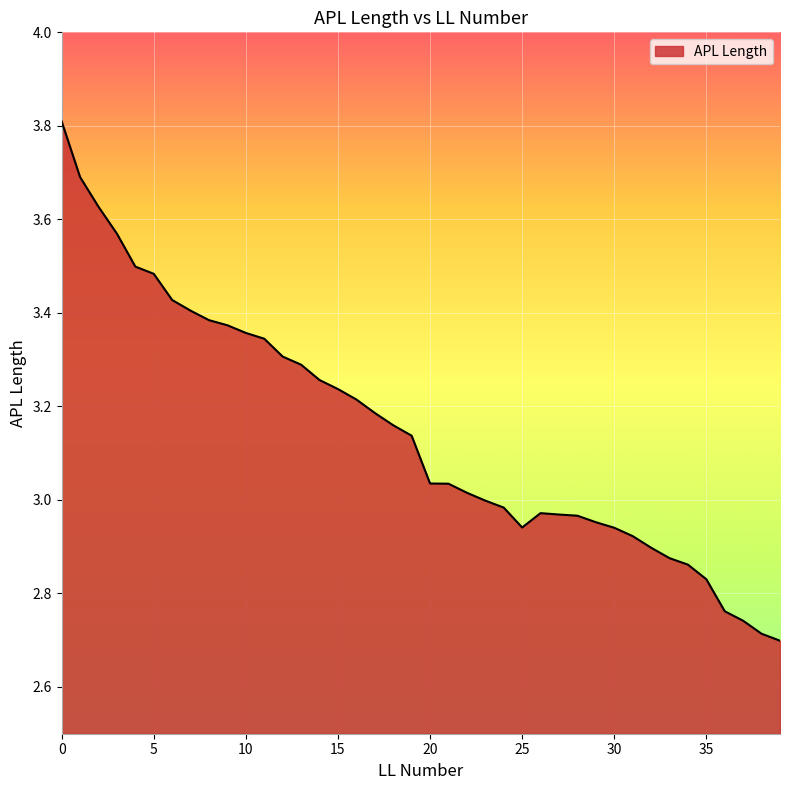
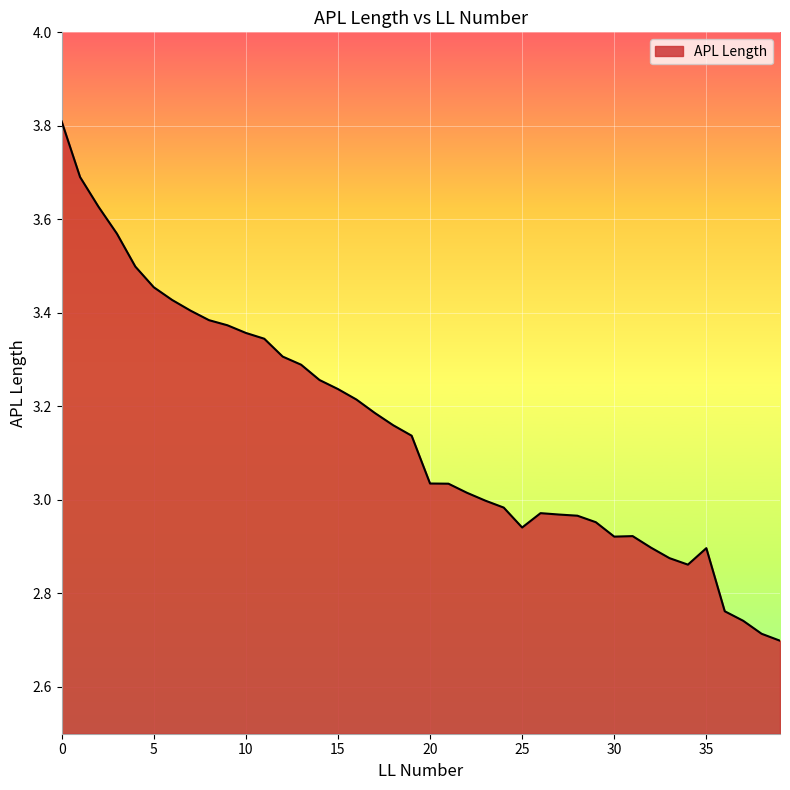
5: 3.48 -> 3.45
30: 2.94 -> 2.92
35: 2.83 -> 2.90
